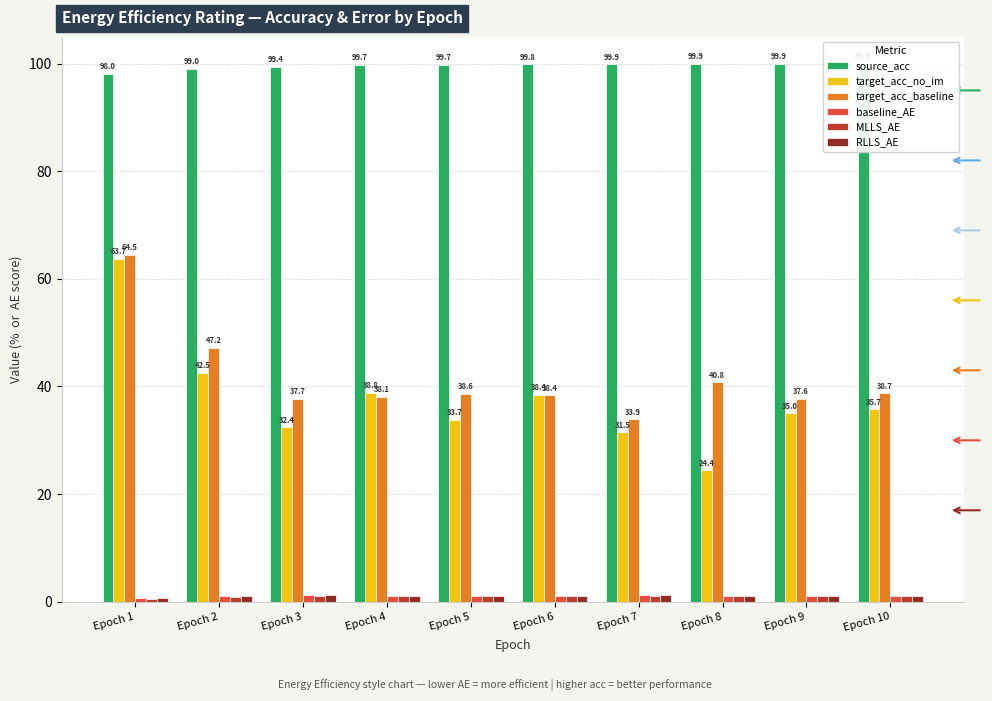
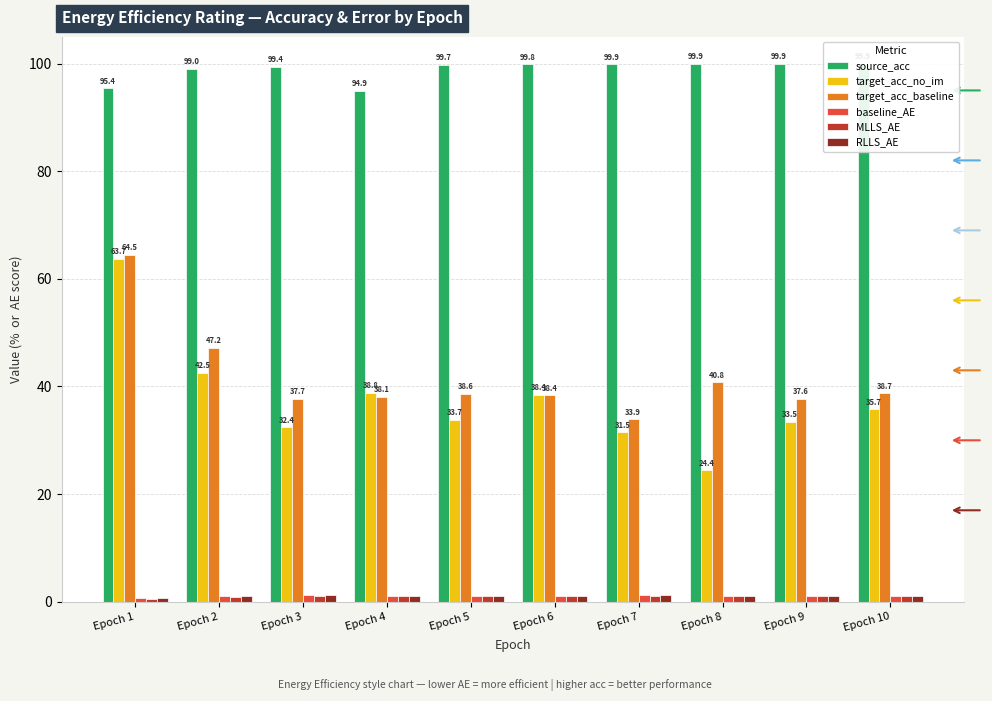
source_acc, Epoch 1: 98.0 -> 95.4
source_acc, Epoch 4: 99.7 -> 94.9
target_acc_no_im, Epoch 9: 35.0 -> 33.5
